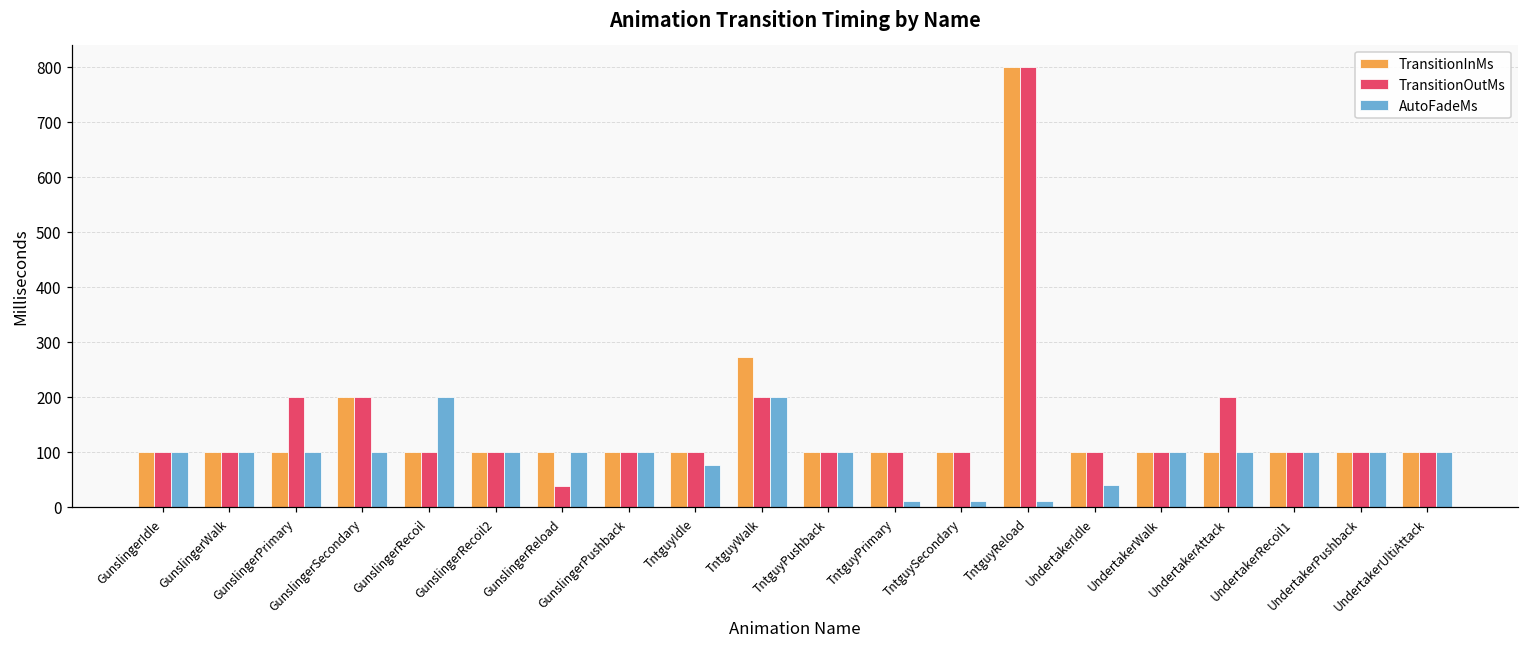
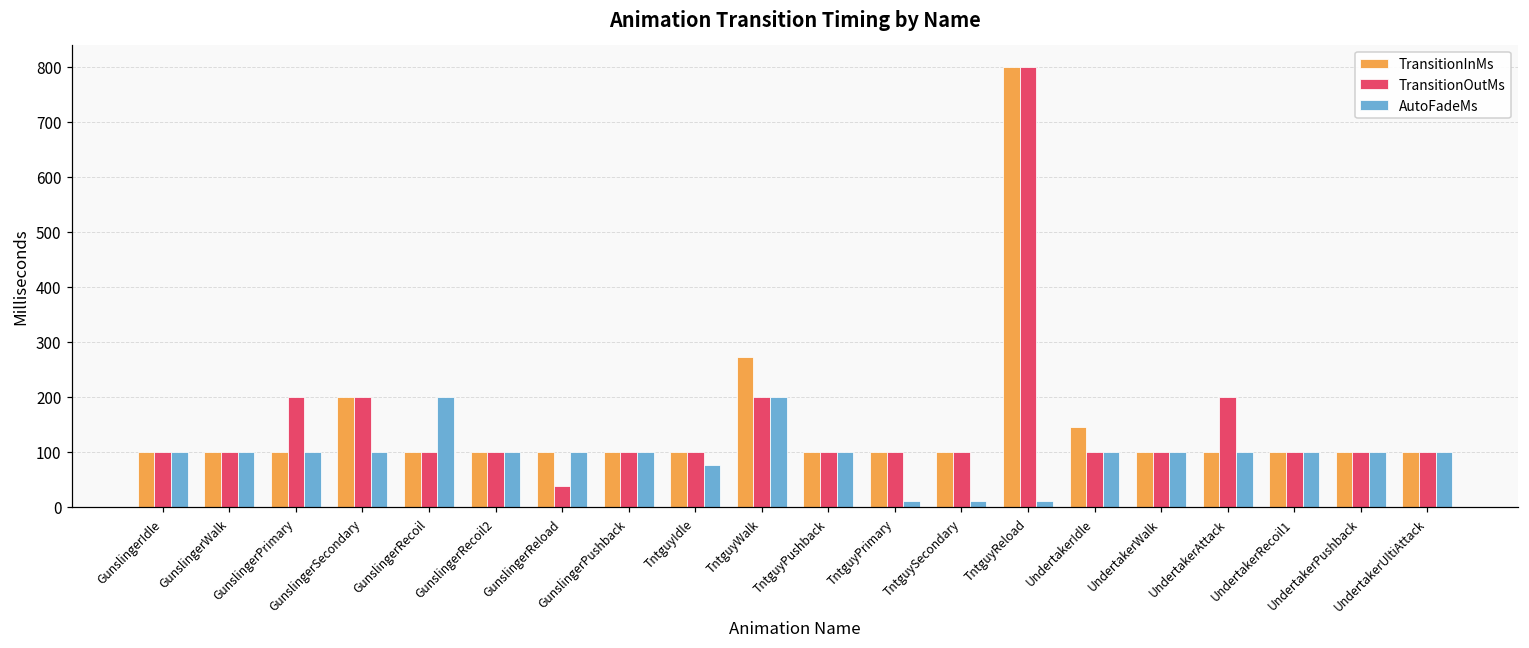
TransitionInMs, UndertakerIdle: 100 -> 150
AutoFadeMs, UndertakerIdle: 40 -> 100
